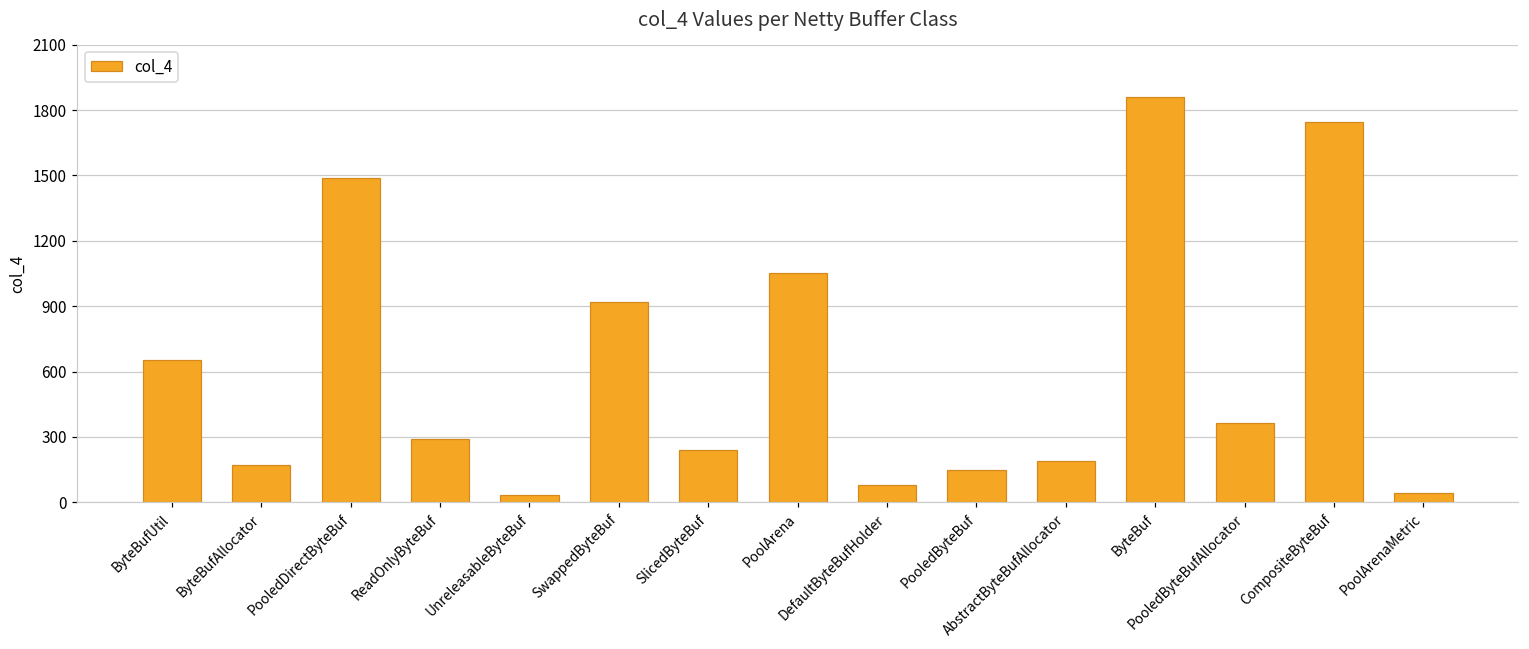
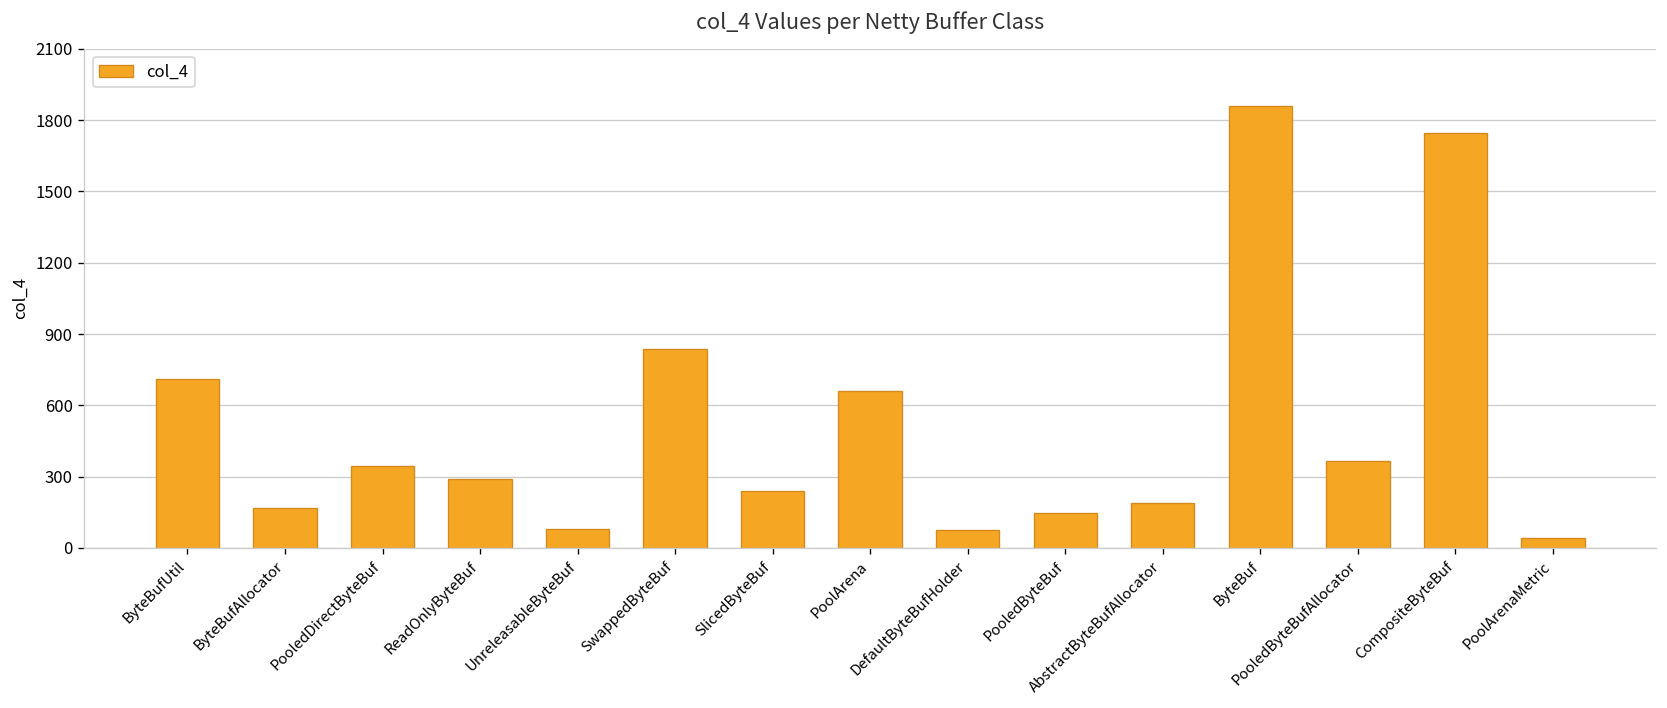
ByteBufUtil: 650 -> 710
PooledDirectByteBuf: 1490 -> 340
UnreleasableByteBuf: 30 -> 80
SwappedByteBuf: 920 -> 840
PoolArena: 1050 -> 660
